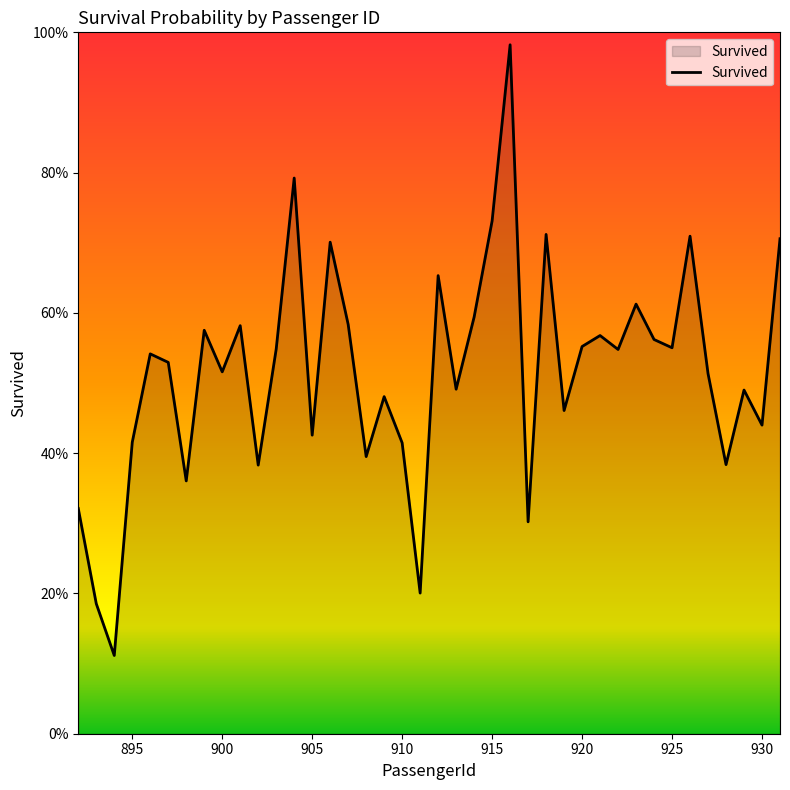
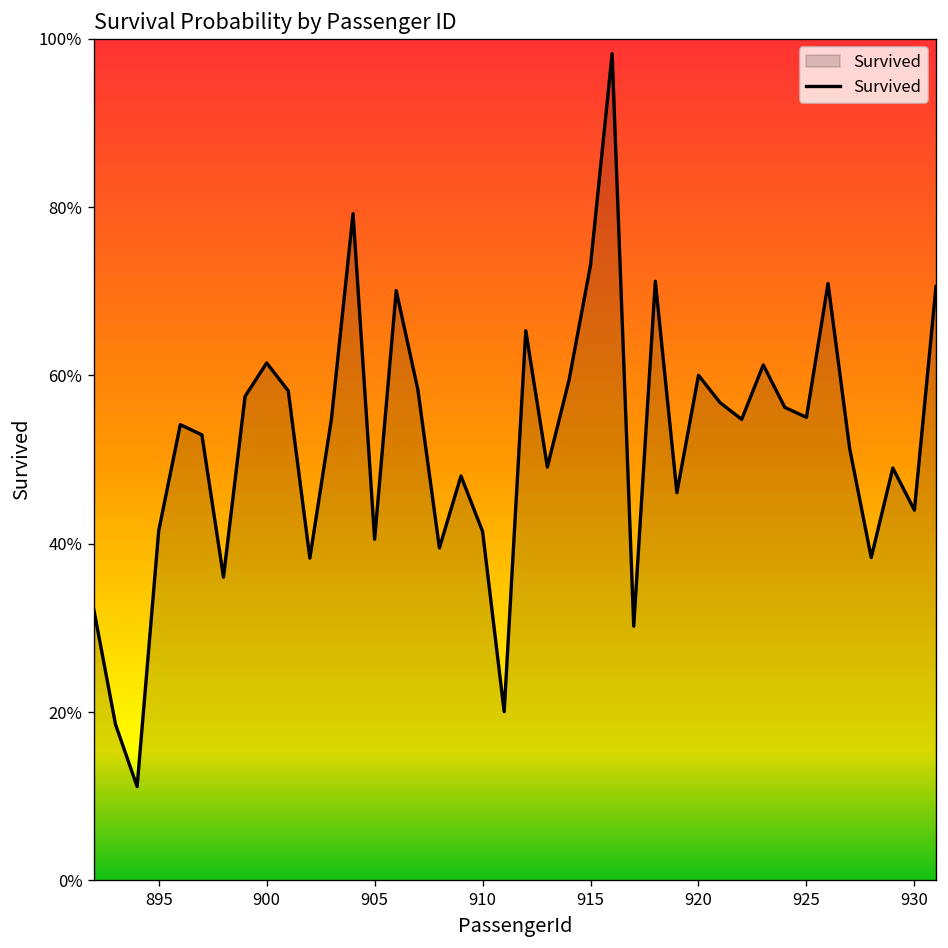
900: 52% -> 61%
905: 43% -> 41%
920: 55% -> 60%
